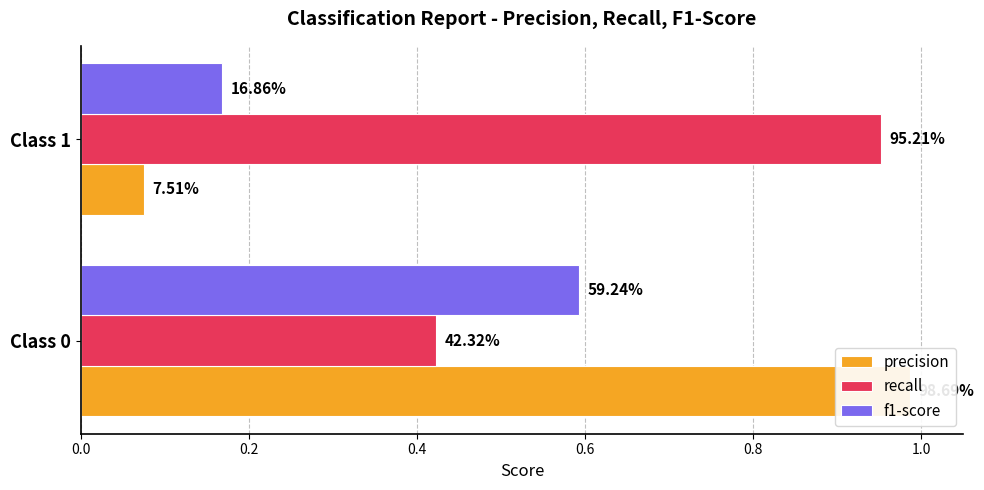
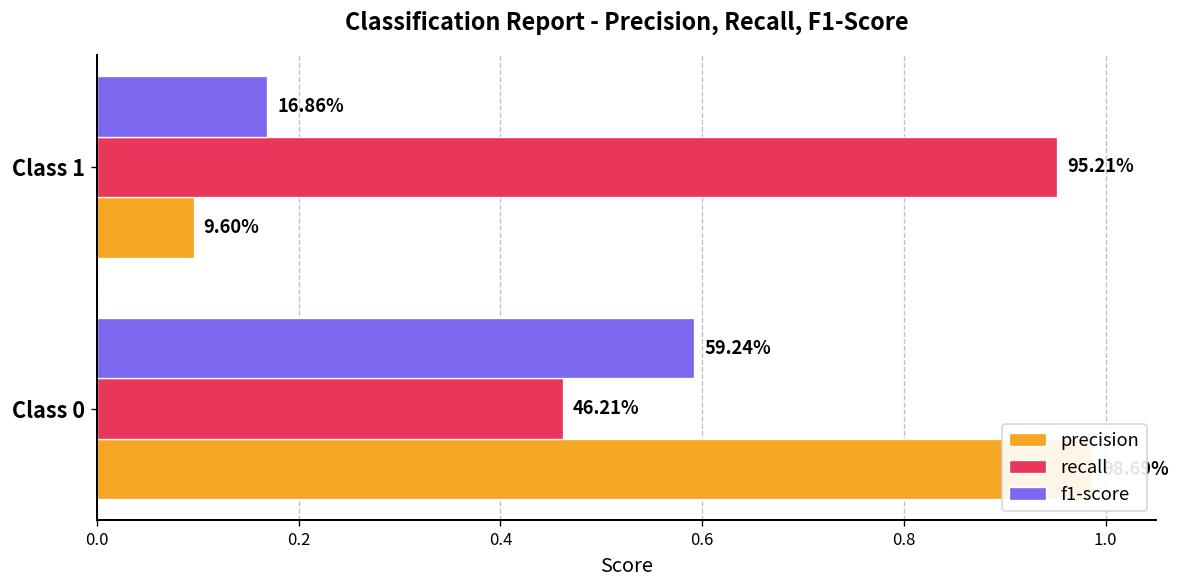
precision, Class 1: 7.51% -> 9.60%
recall, Class 0: 42.32% -> 46.21%
